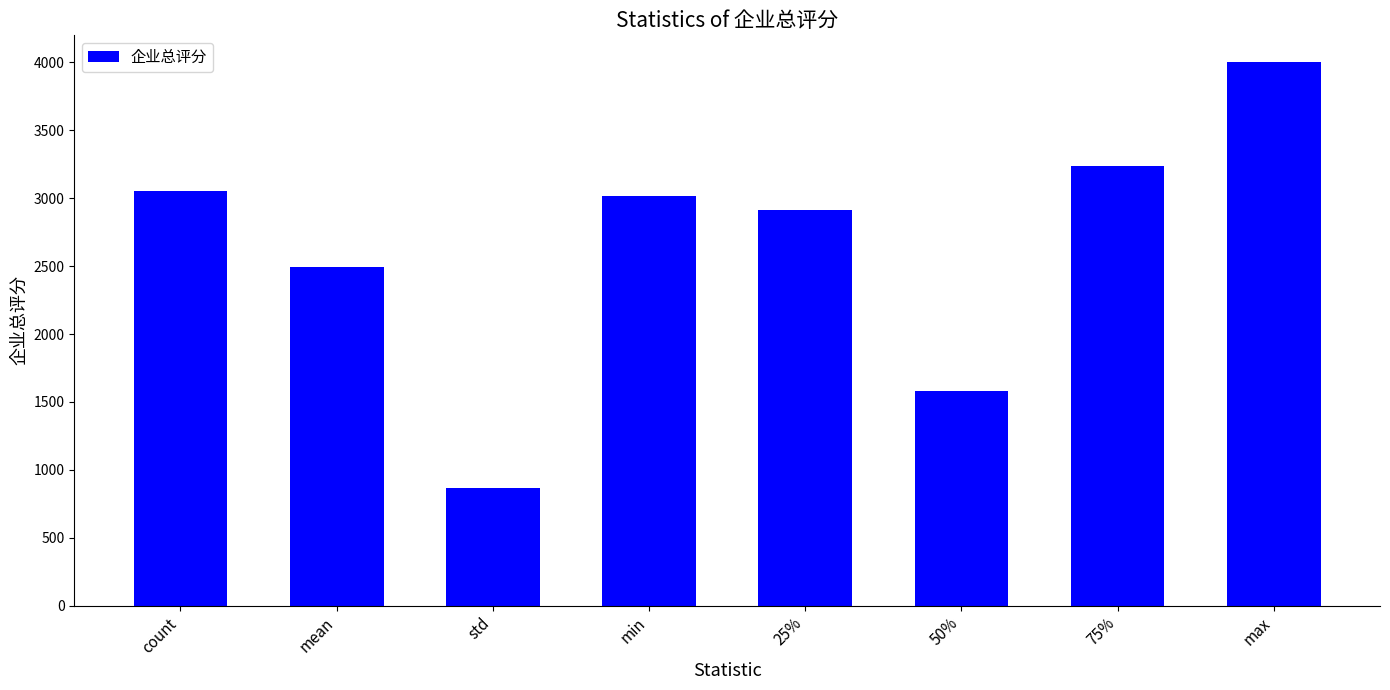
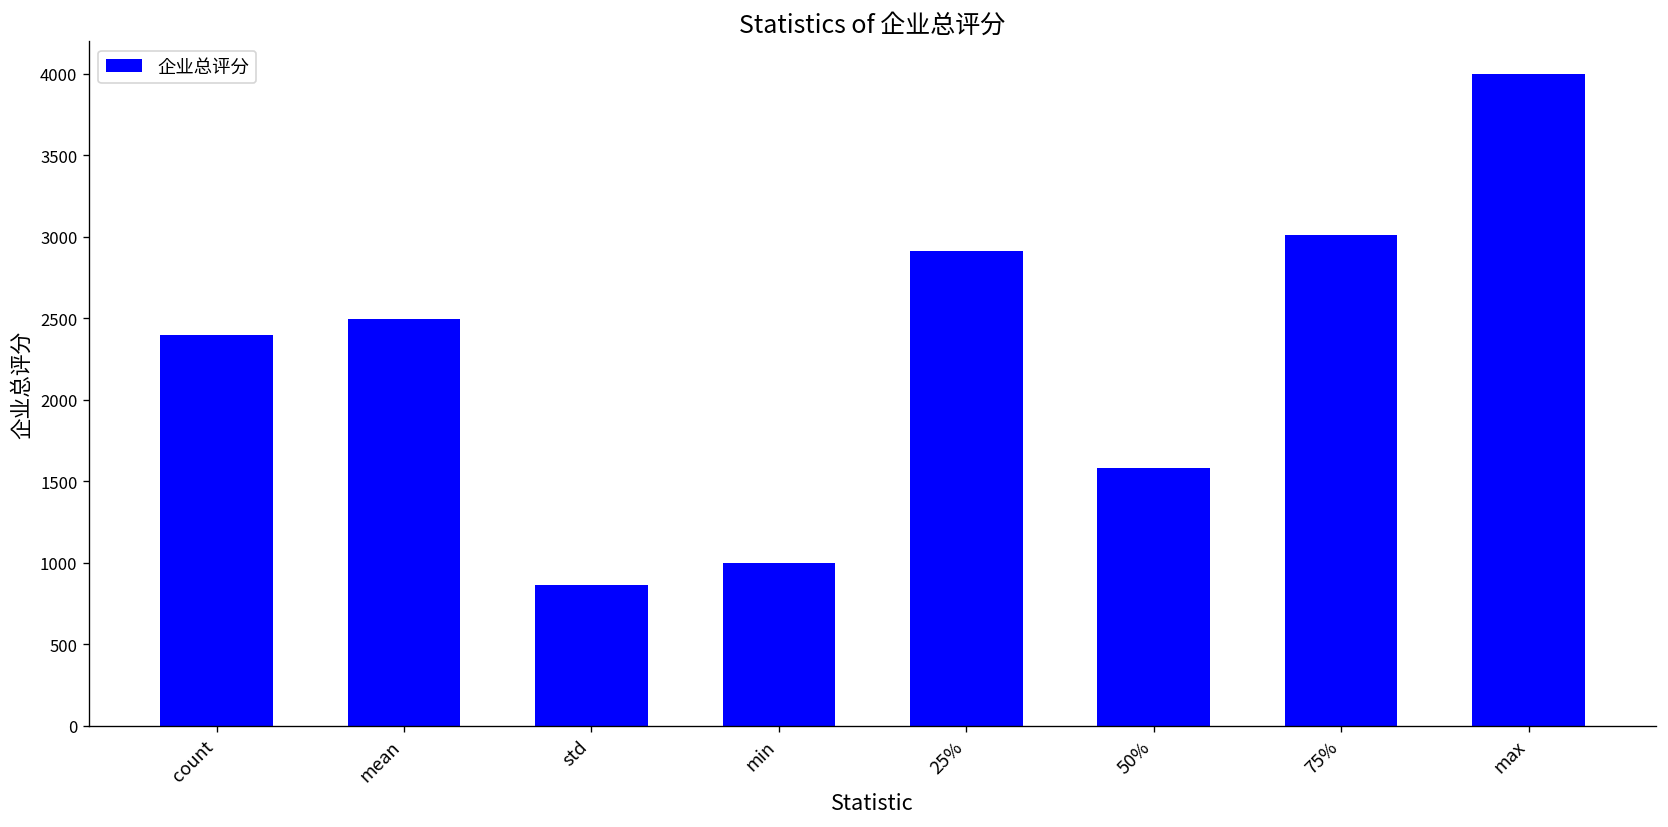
count: 3050 -> 2400
min: 3020 -> 1000
75%: 3240 -> 3010
